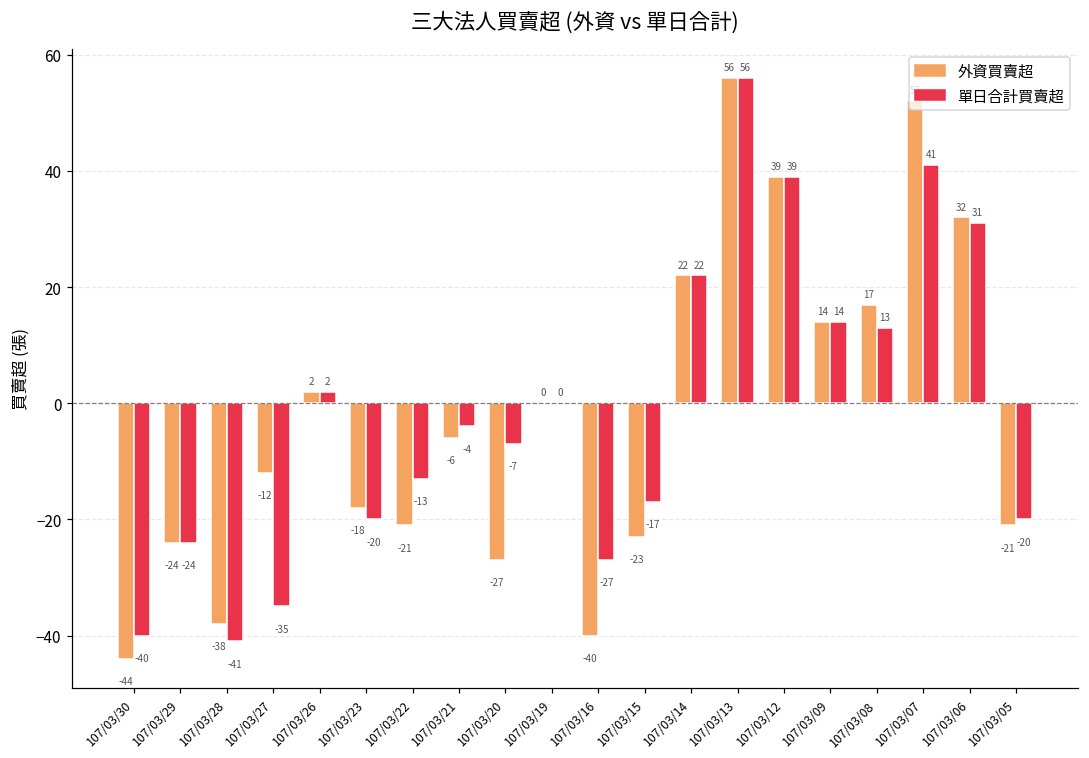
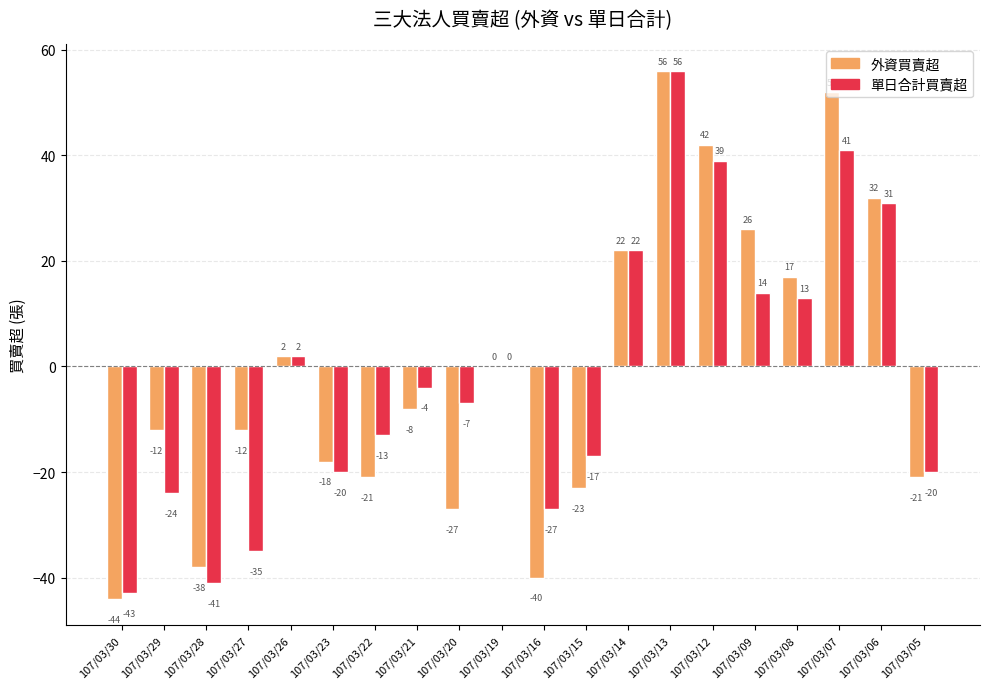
單日合計買賣超, 107/03/30: -40 -> -43
外資買賣超, 107/03/29: -24 -> -12
外資買賣超, 107/03/21: -6 -> -8
外資買賣超, 107/03/12: 39 -> 42
外資買賣超, 107/03/09: 14 -> 26
